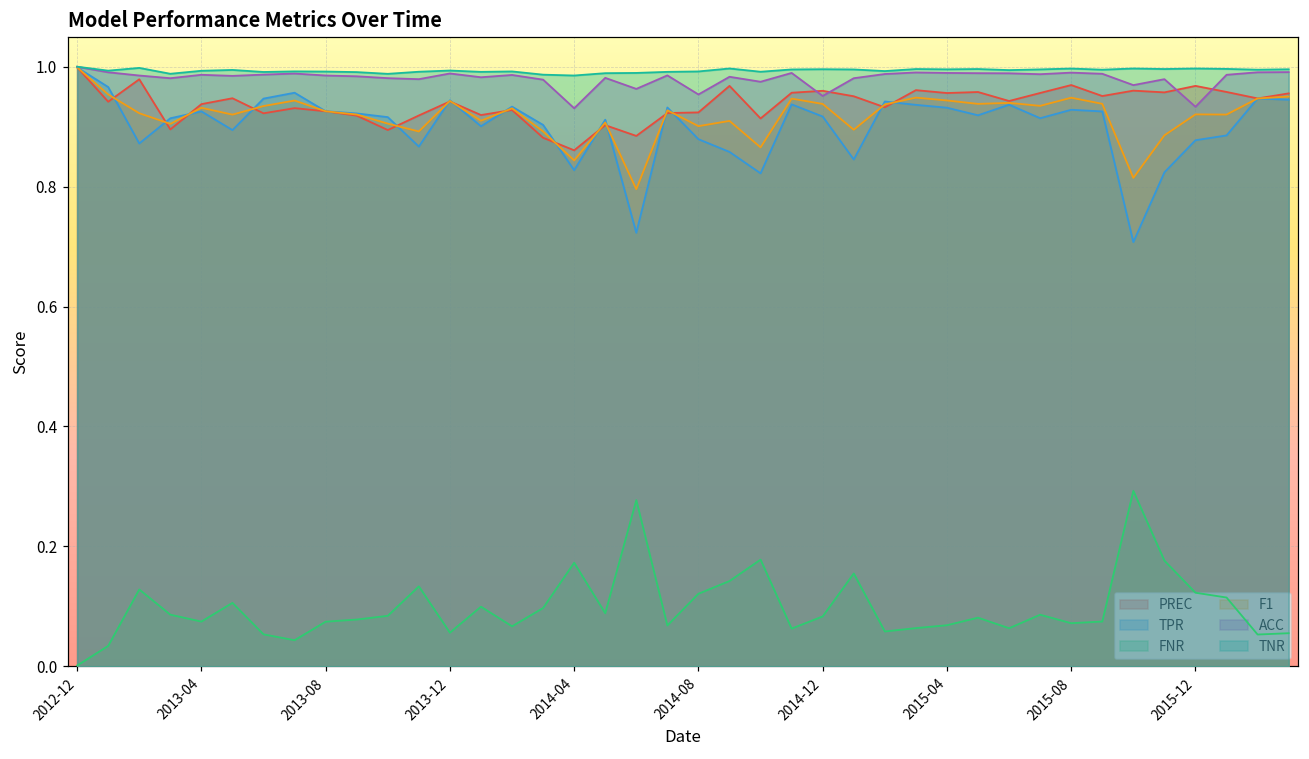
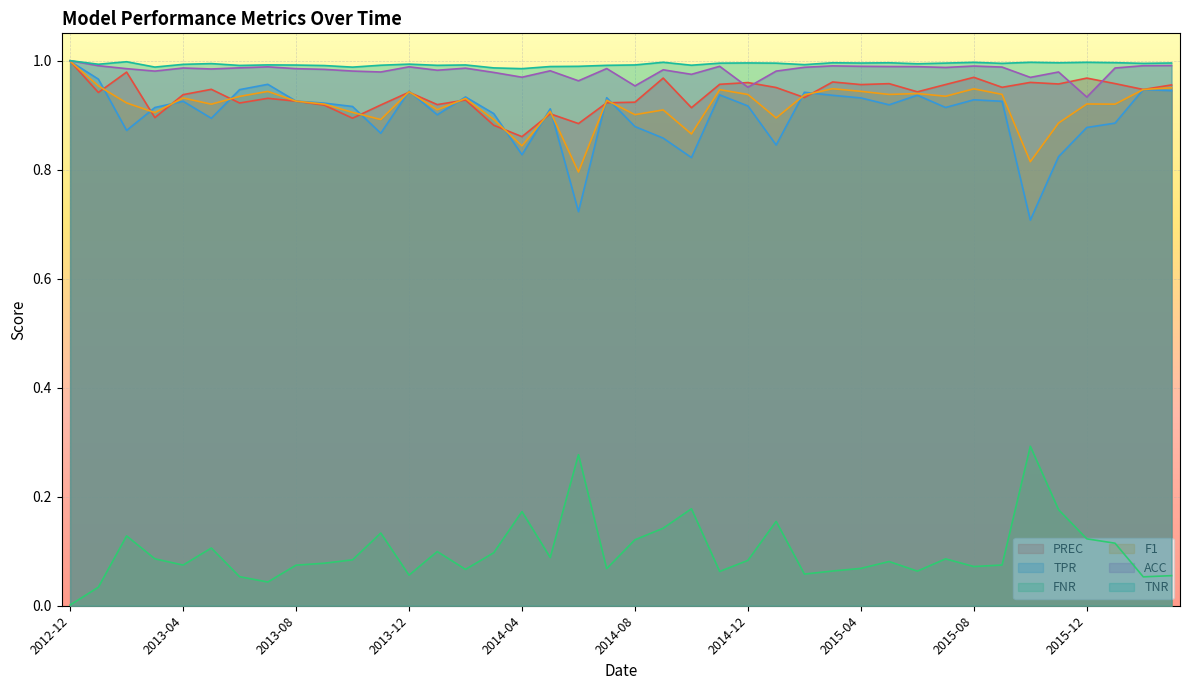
ACC, 2014-04: 0.93 -> 0.97
